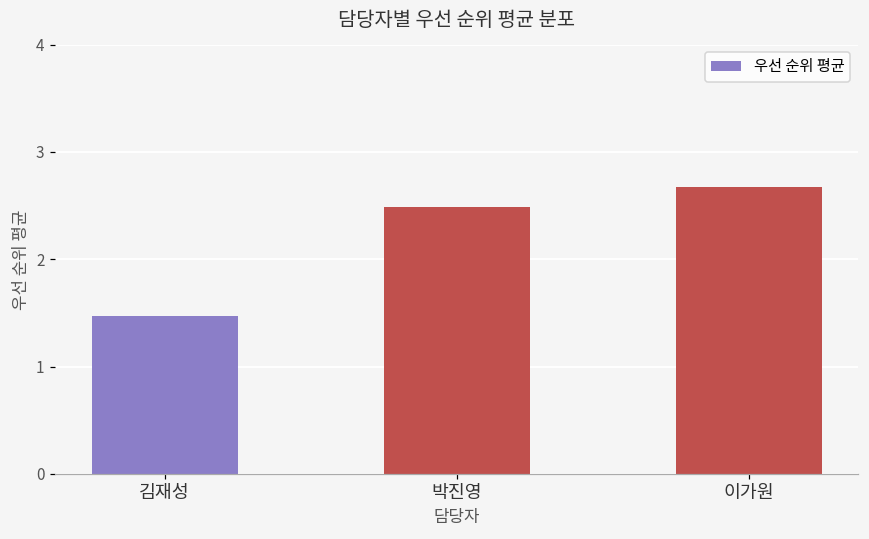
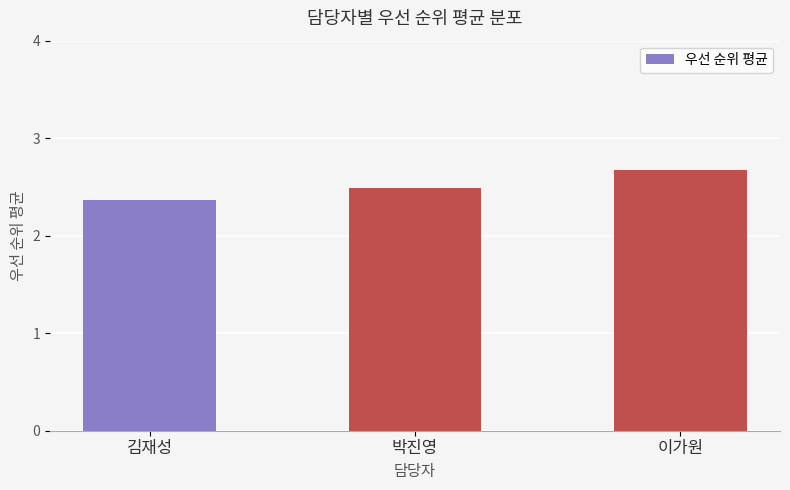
김재성: 1.5 -> 2.4
